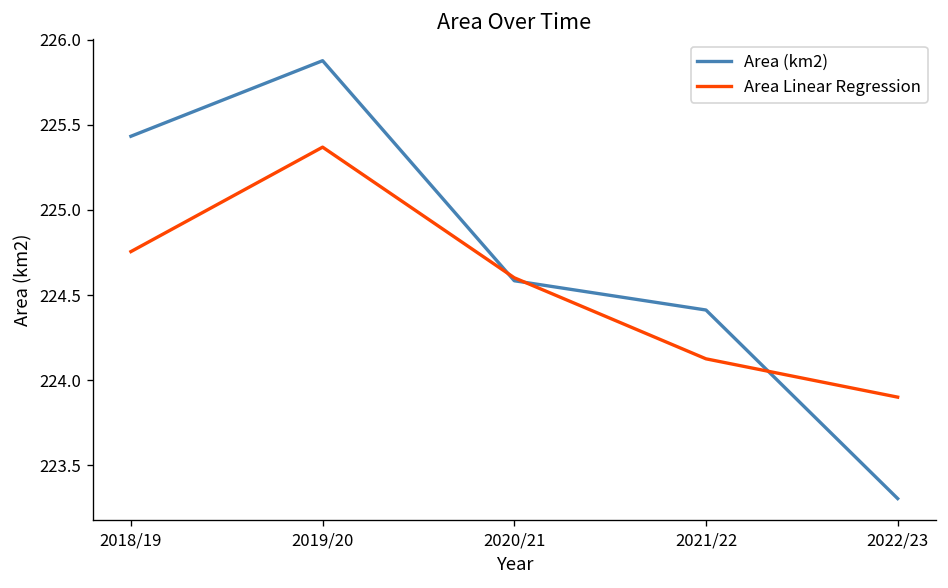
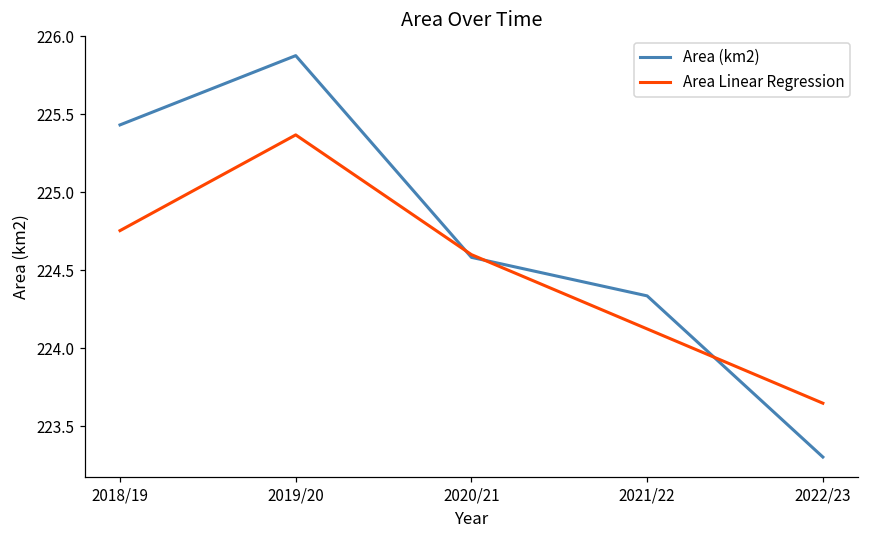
Area (km2), 2021/22: 224.41 -> 224.34
Area Linear Regression, 2022/23: 223.90 -> 223.65
